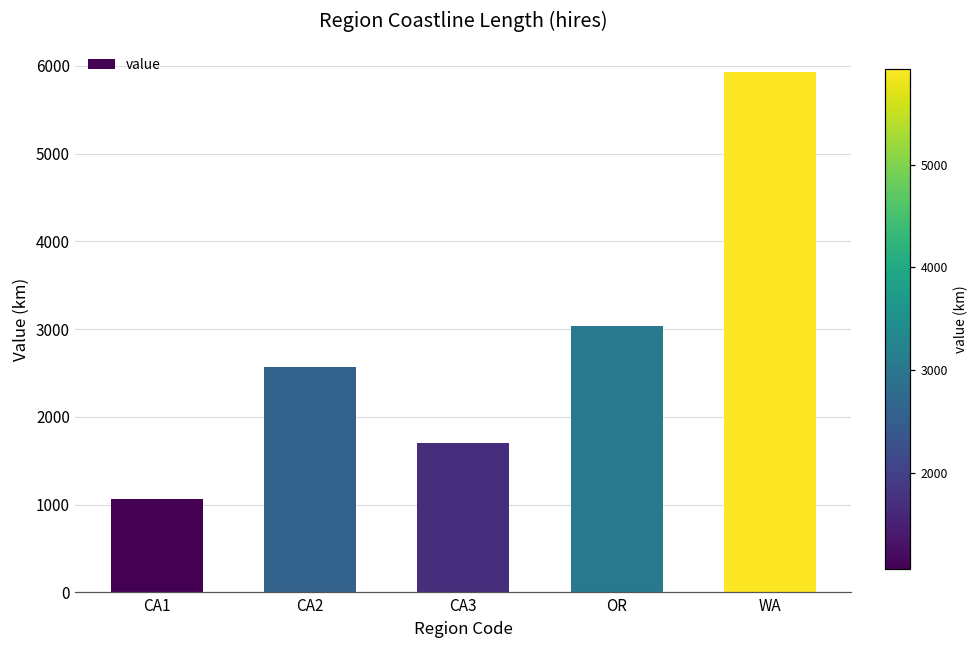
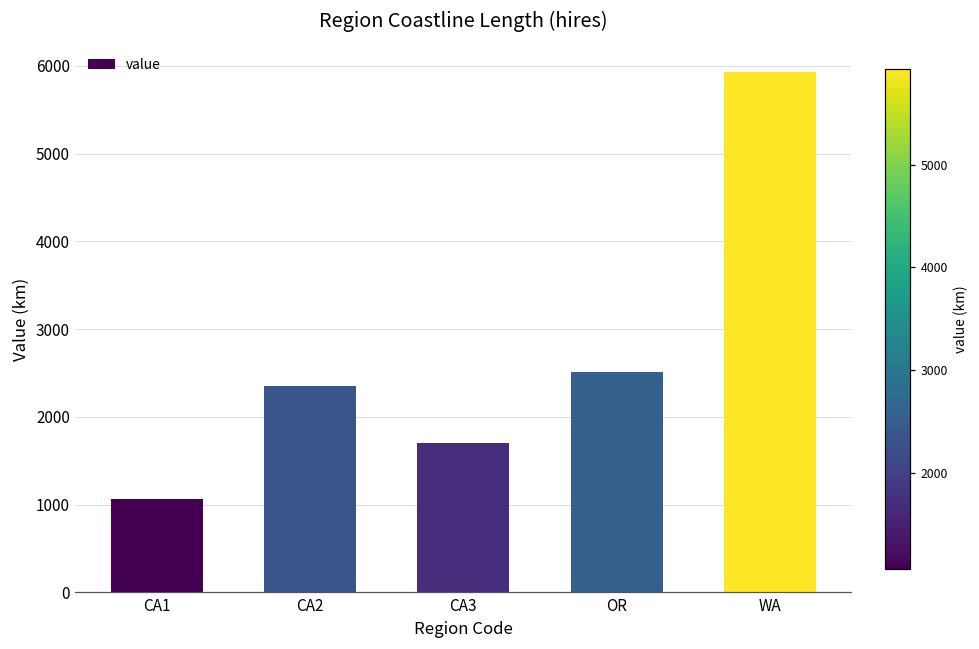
CA2: 2600 -> 2400
OR: 3000 -> 2500
